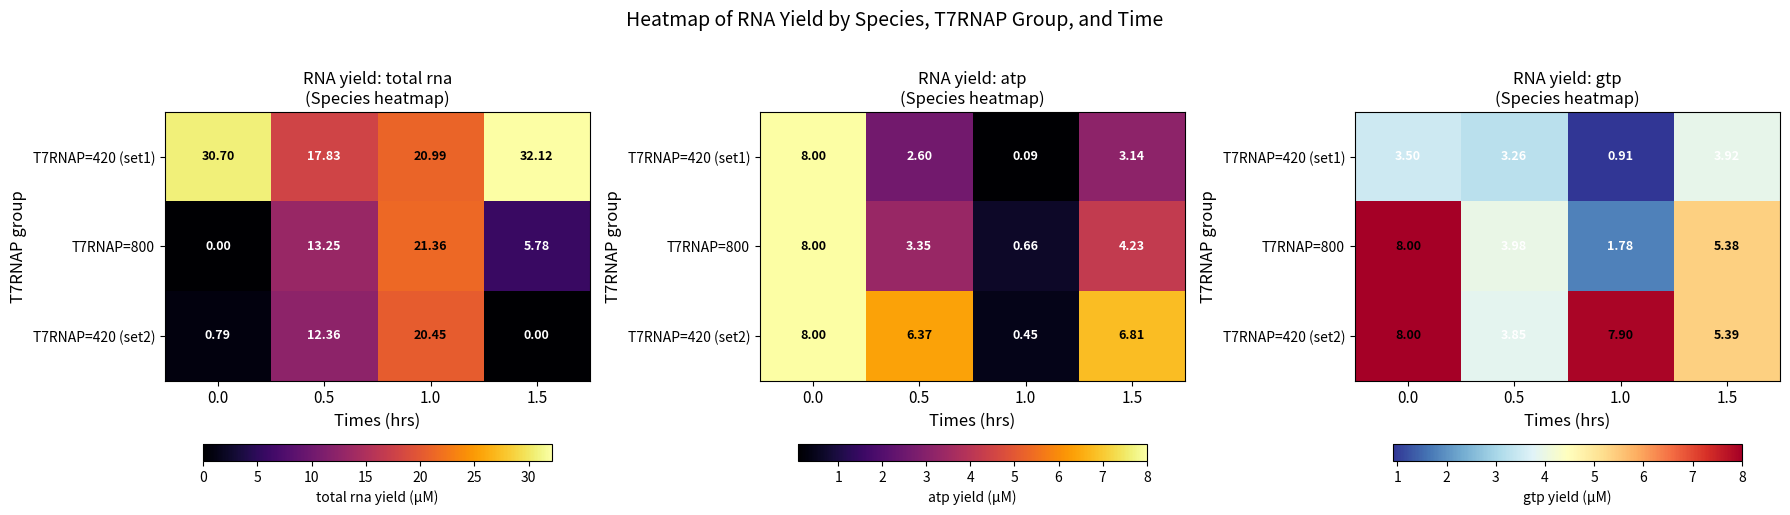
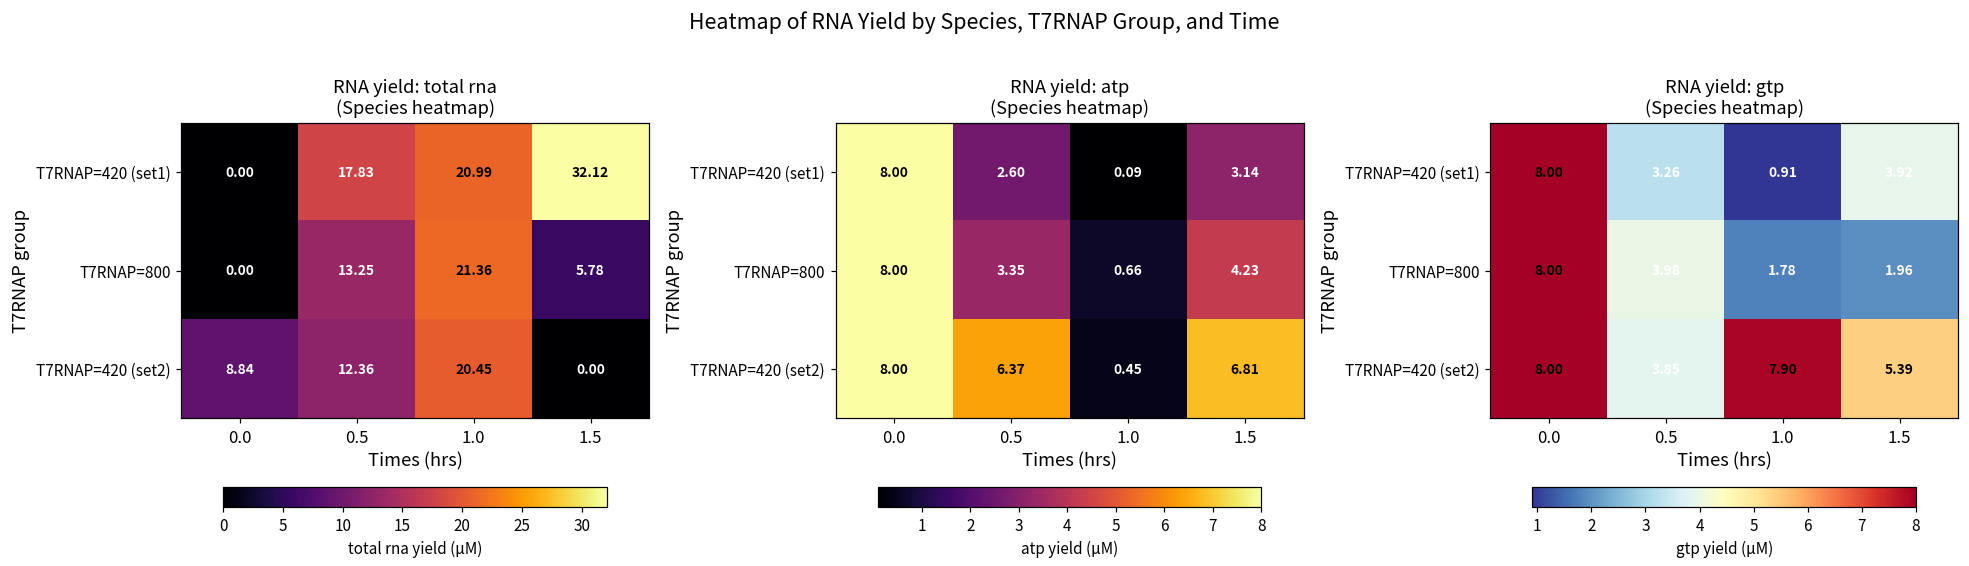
RNA yield: total rna (Species heatmap), T7RNAP=420 (set1), 0.0: 30.70 -> 0.00
RNA yield: total rna (Species heatmap), T7RNAP=420 (set2), 0.0: 0.79 -> 8.84
RNA yield: gtp (Species heatmap), T7RNAP=420 (set1), 0.0: 3.50 -> 8.00
RNA yield: gtp (Species heatmap), T7RNAP=800, 1.5: 5.38 -> 1.96
